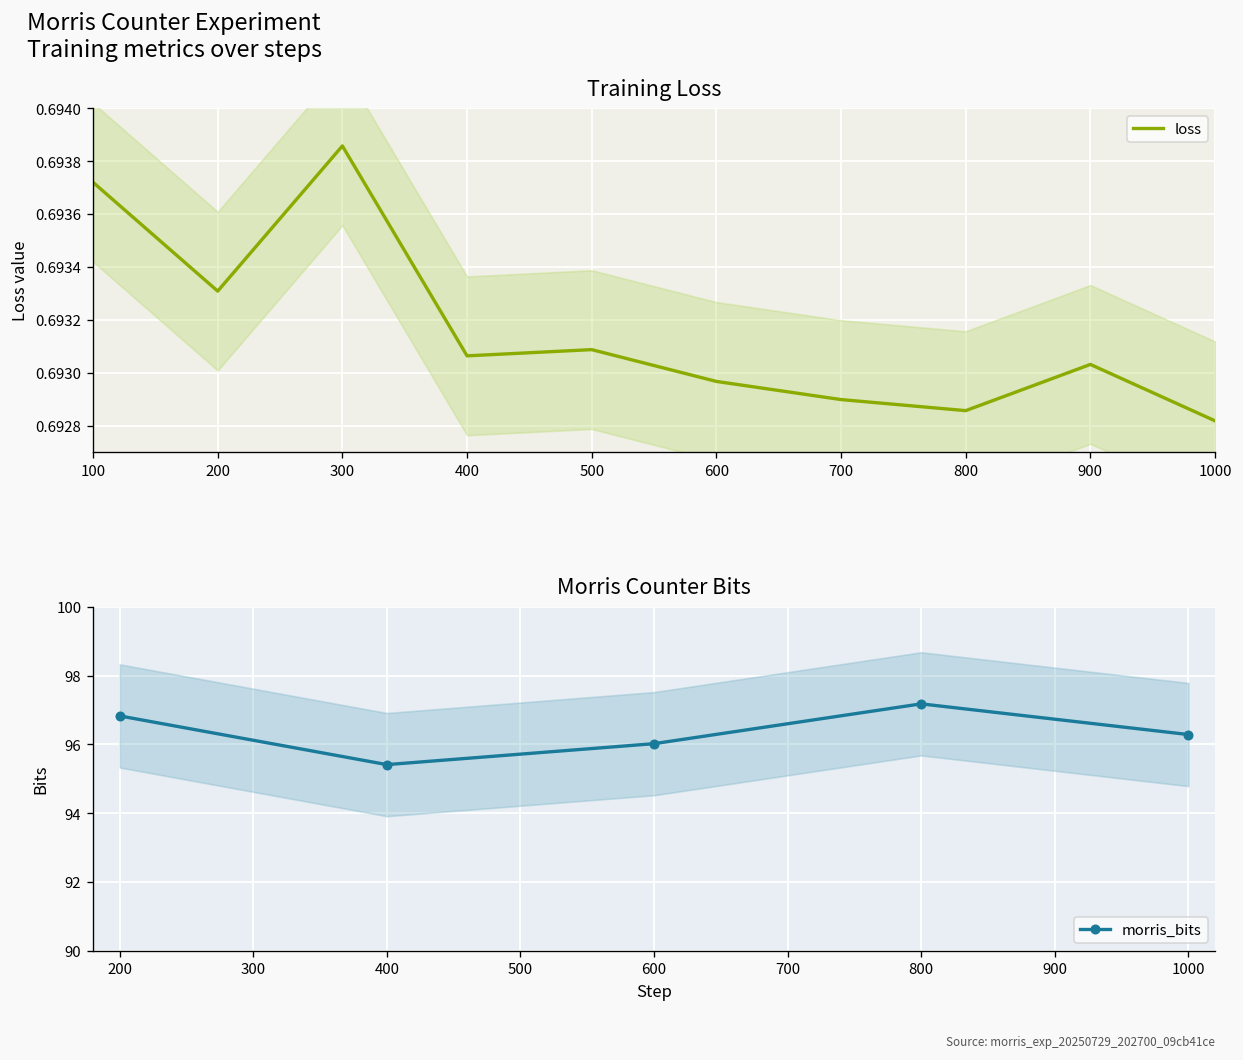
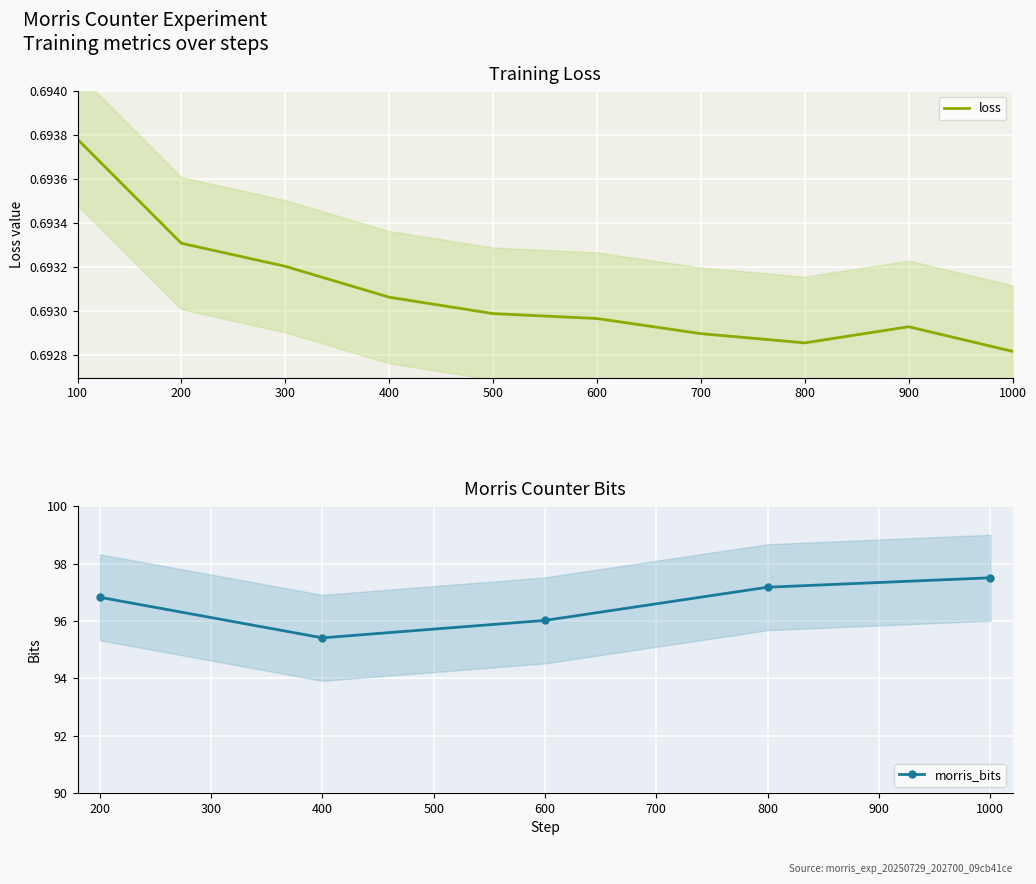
Training Loss, loss, 100: 0.69372 -> 0.69378
Training Loss, loss, 300: 0.69386 -> 0.69320
Training Loss, loss, 500: 0.69309 -> 0.69299
Training Loss, loss, 900: 0.69303 -> 0.69293
Morris Counter Bits, morris_bits, 1000: 96.3 -> 97.5
